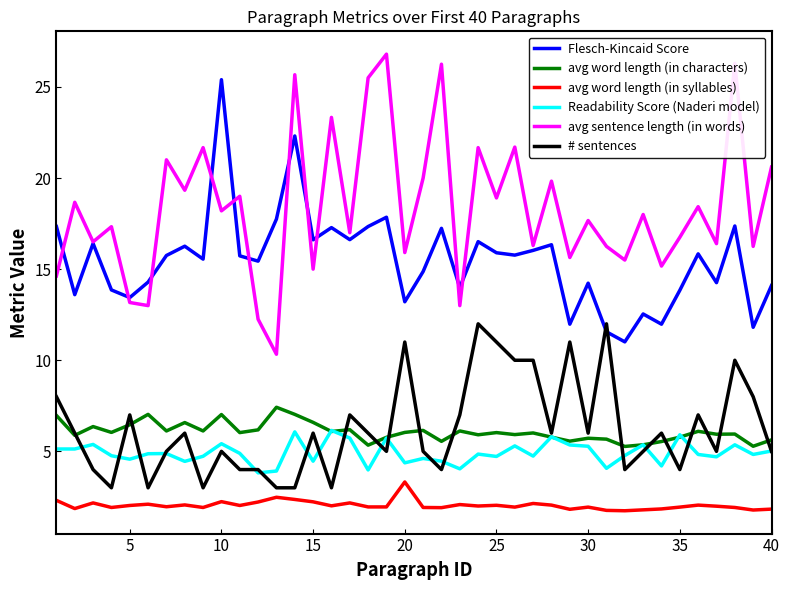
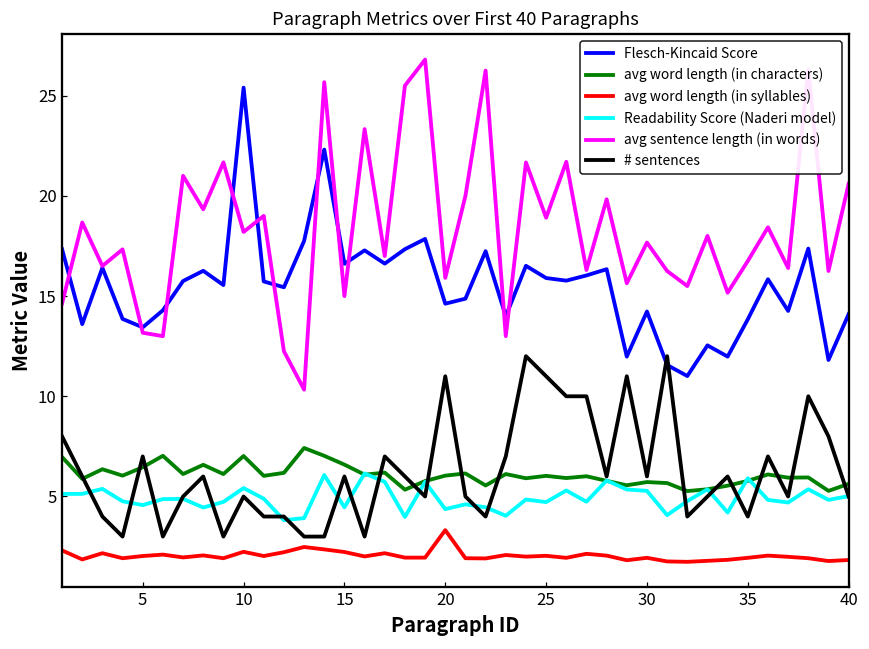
Flesch-Kincaid Score, 20: 13.2 -> 14.6
